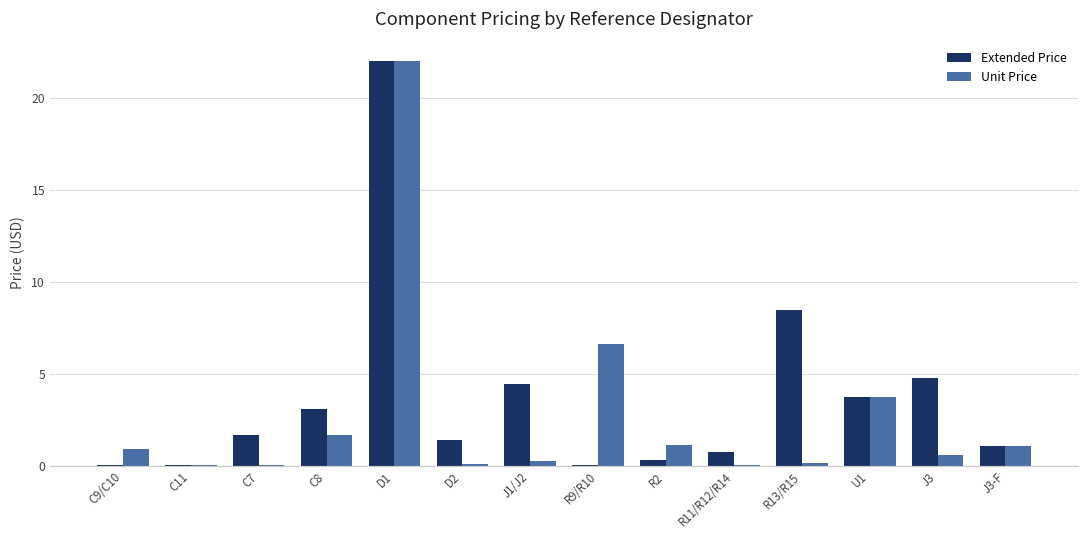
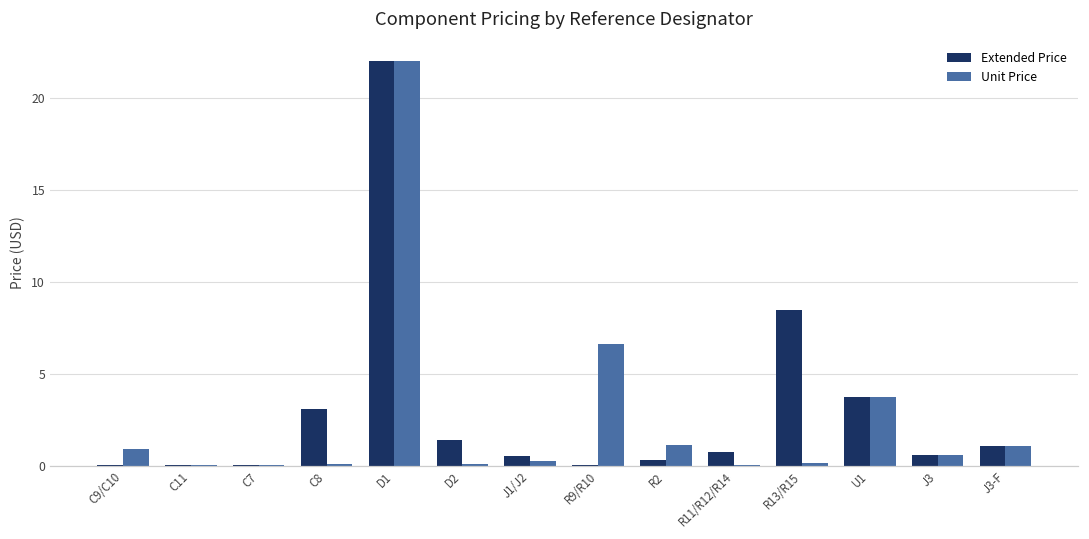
Extended Price, C7: 1.7 -> 0.0
Unit Price, C8: 1.7 -> 0.1
Extended Price, J1/J2: 4.4 -> 0.5
Extended Price, J3: 4.7 -> 0.6
